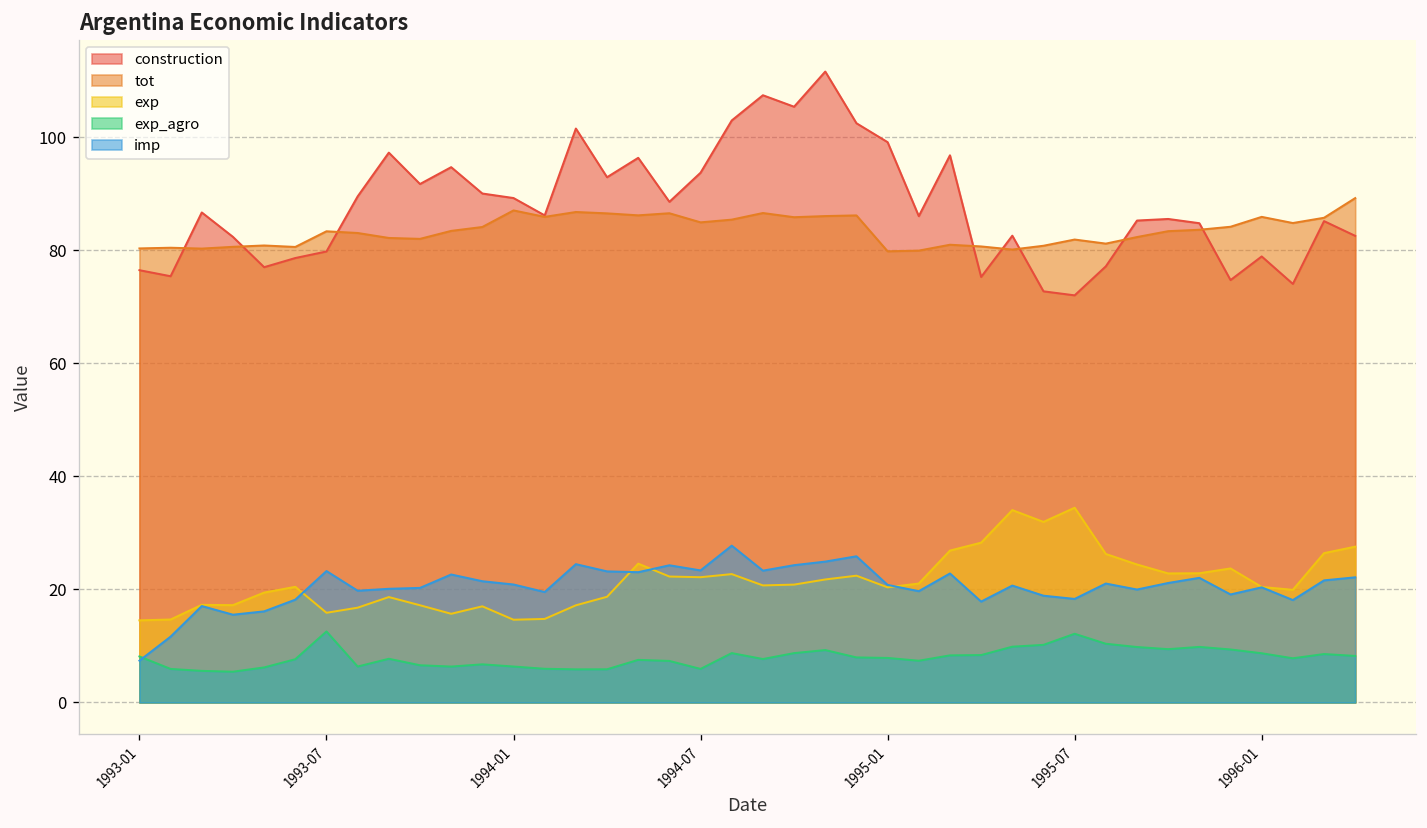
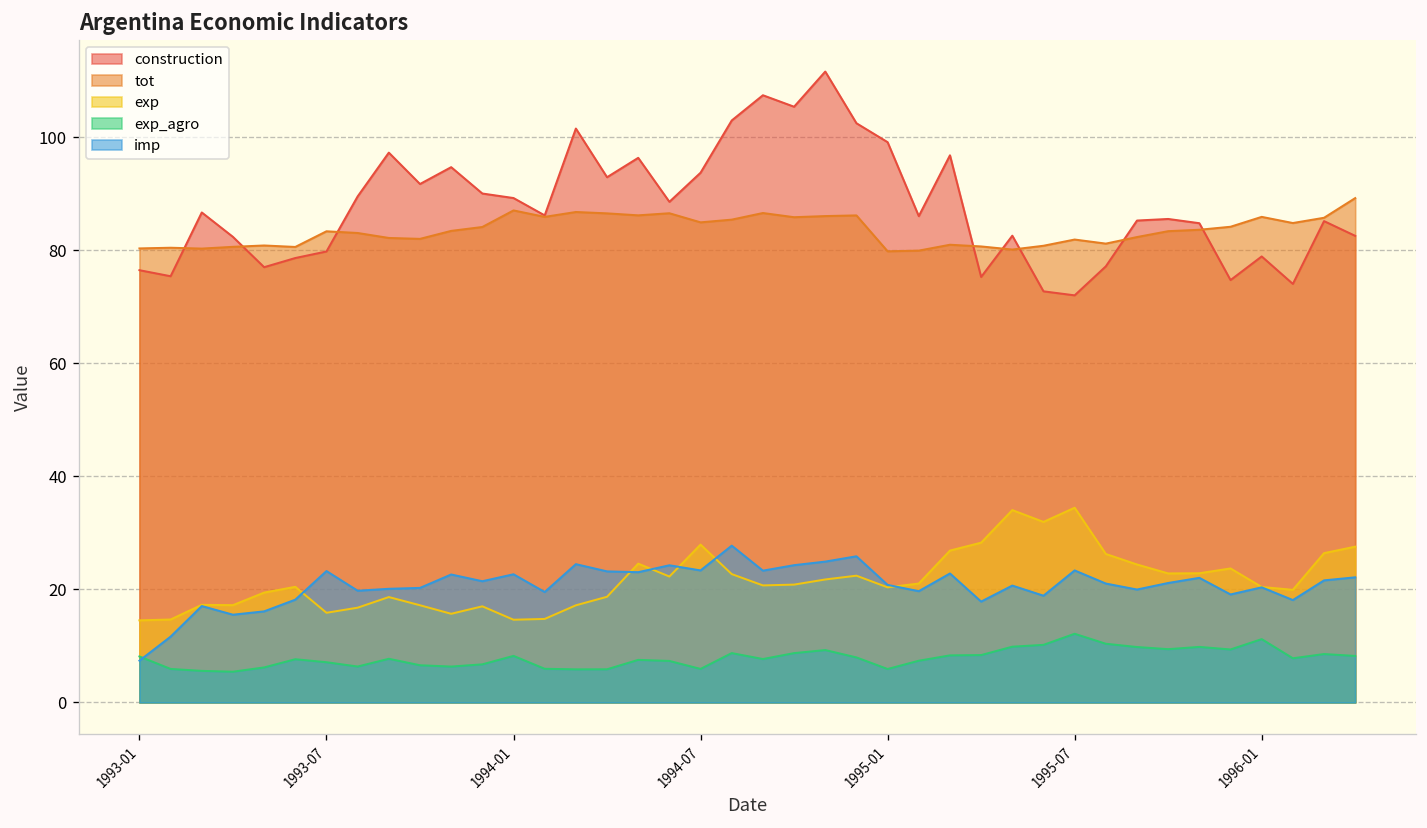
exp_agro, 1993-07: 13 -> 7
exp_agro, 1994-01: 6 -> 8
imp, 1994-01: 21 -> 23
exp, 1994-07: 22 -> 28
exp_agro, 1995-01: 8 -> 6
imp, 1995-07: 18 -> 23
exp_agro, 1996-01: 9 -> 11
